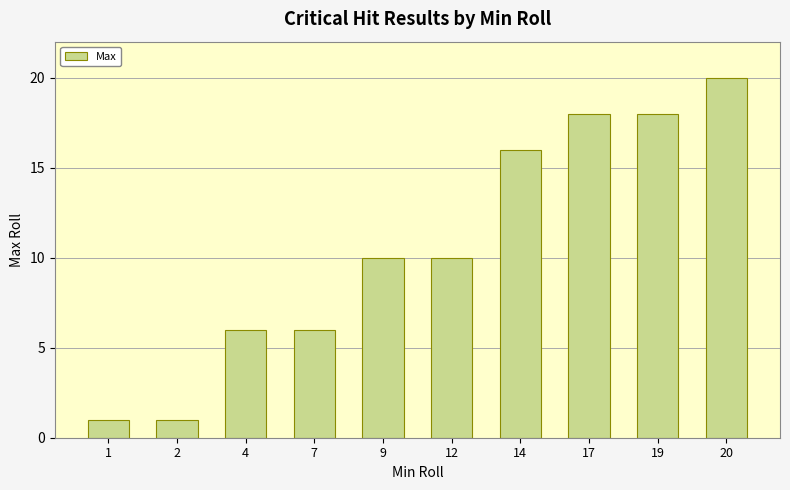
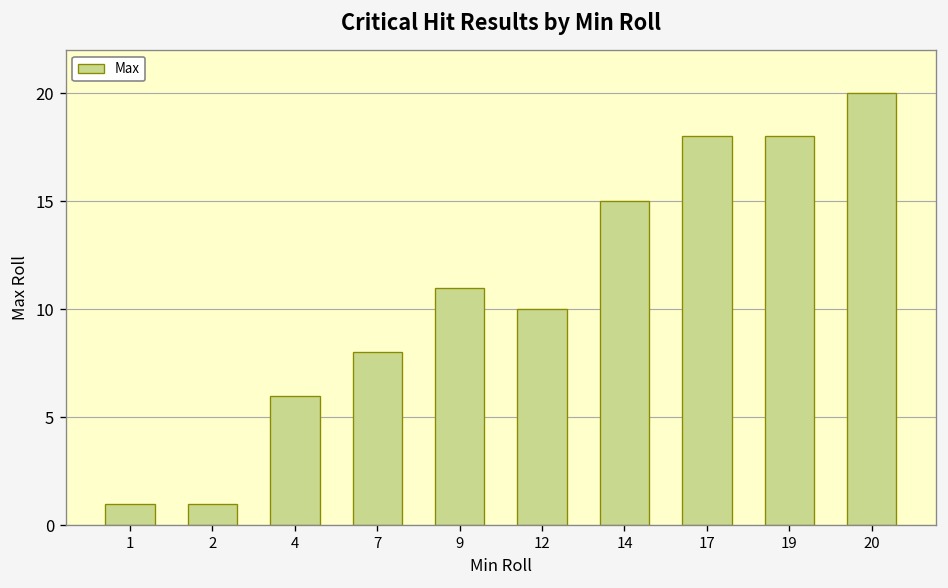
7: 6 -> 8
9: 10 -> 11
14: 16 -> 15
